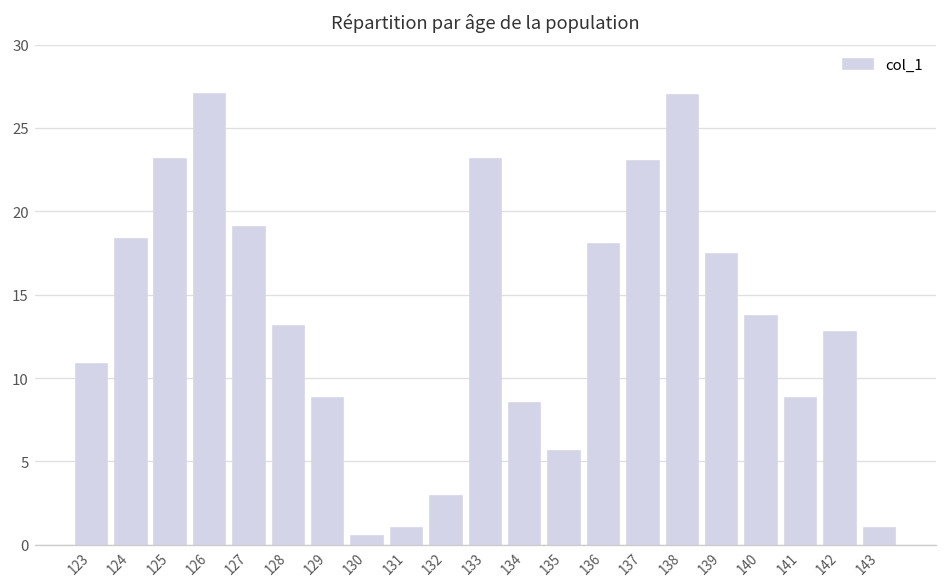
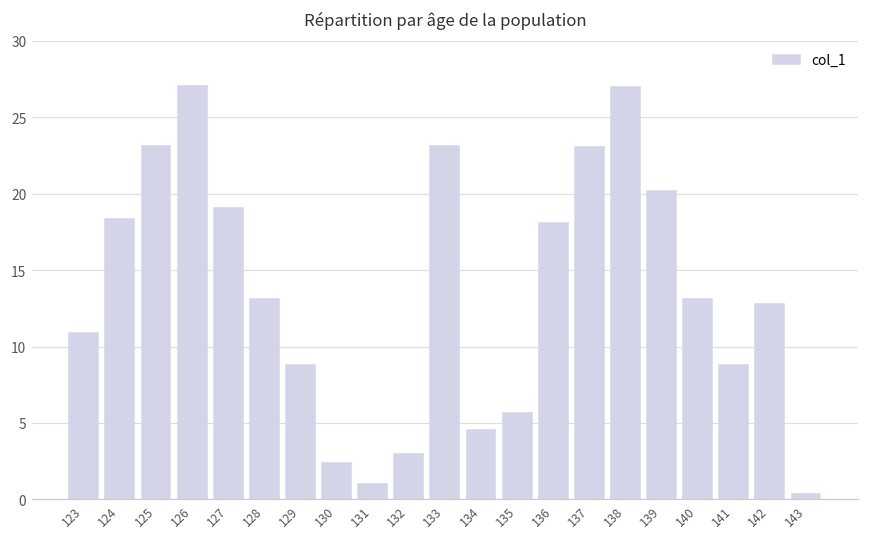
130: 0.5 -> 2.4
134: 8.5 -> 4.6
139: 17.4 -> 20.2
140: 13.7 -> 13.1
143: 1.0 -> 0.4
